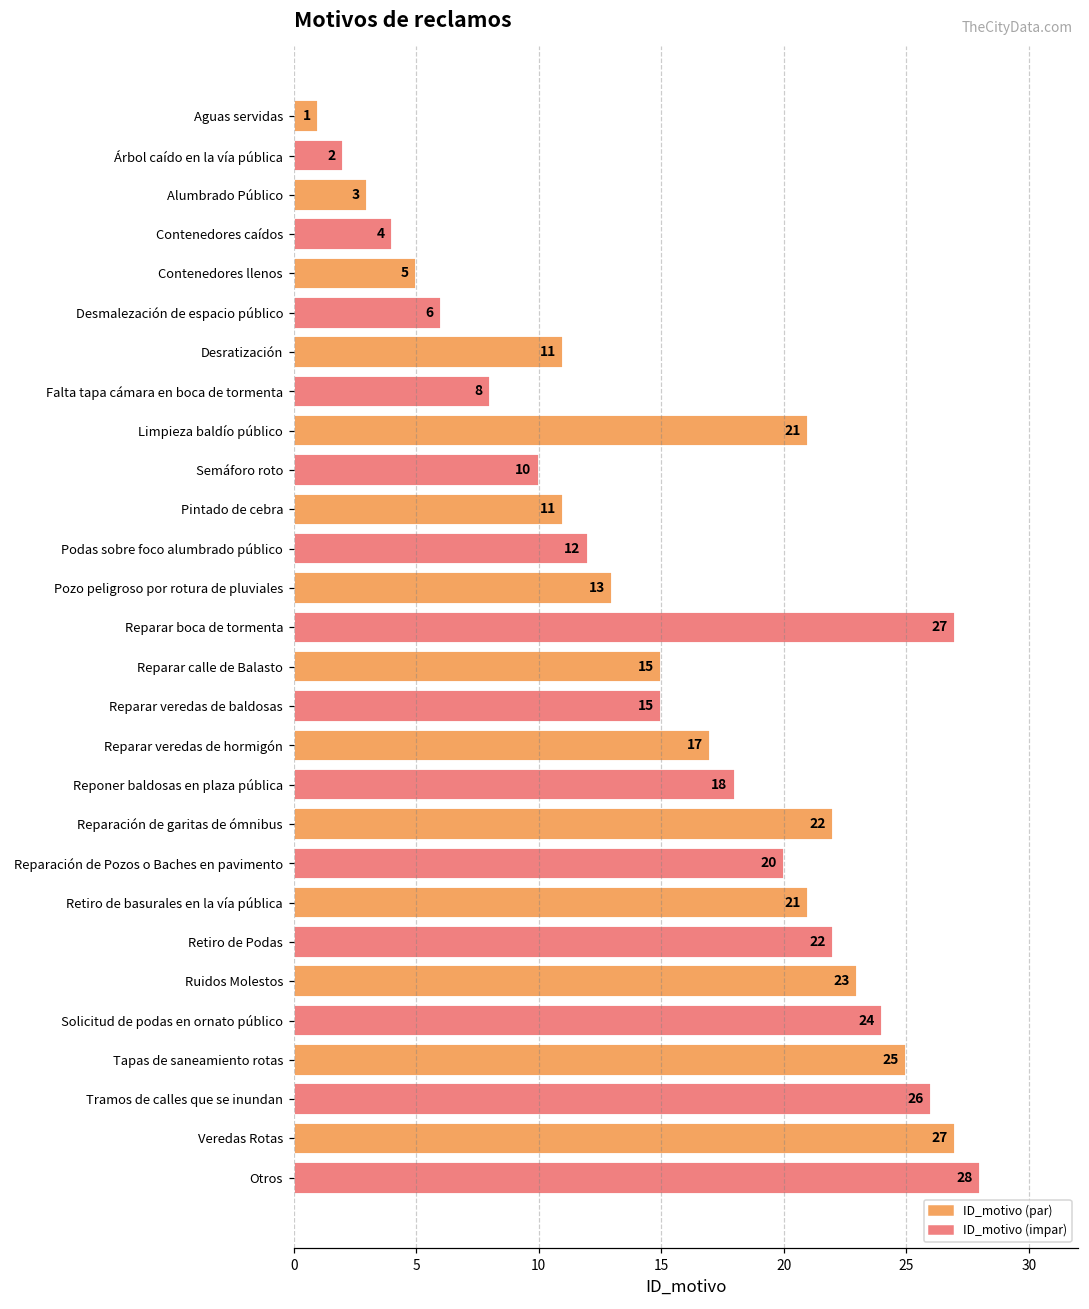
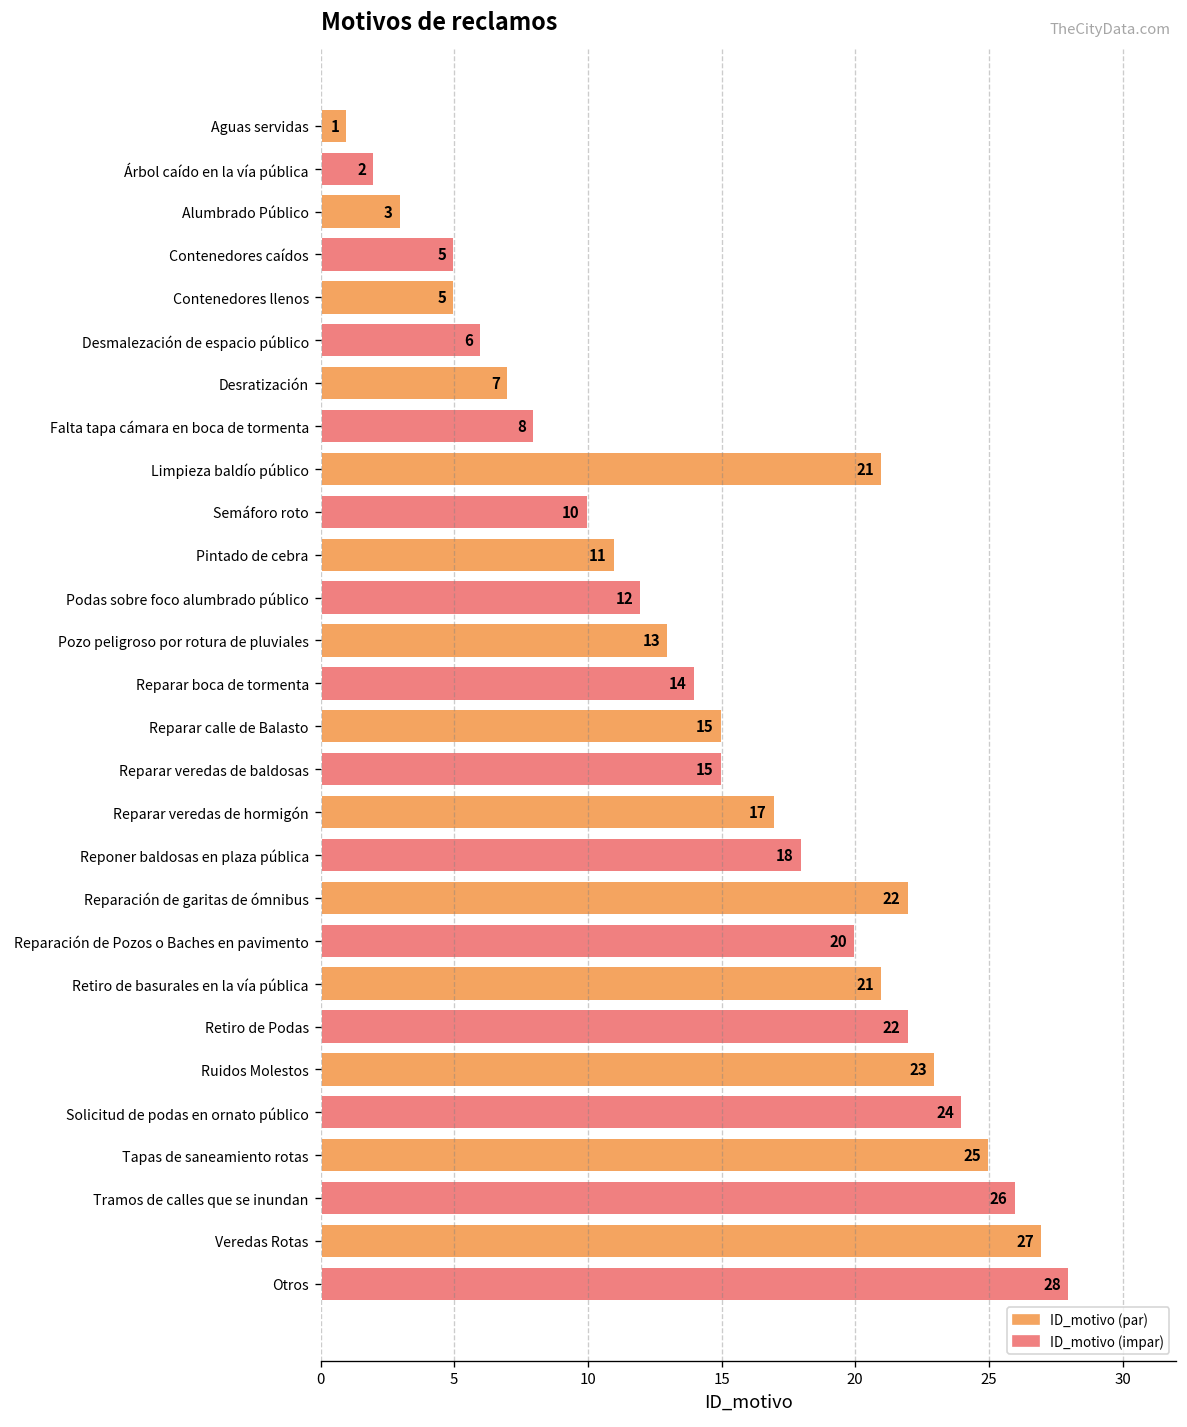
Contenedores caídos: 4 -> 5
Desratización: 11 -> 7
Reparar boca de tormenta: 27 -> 14
